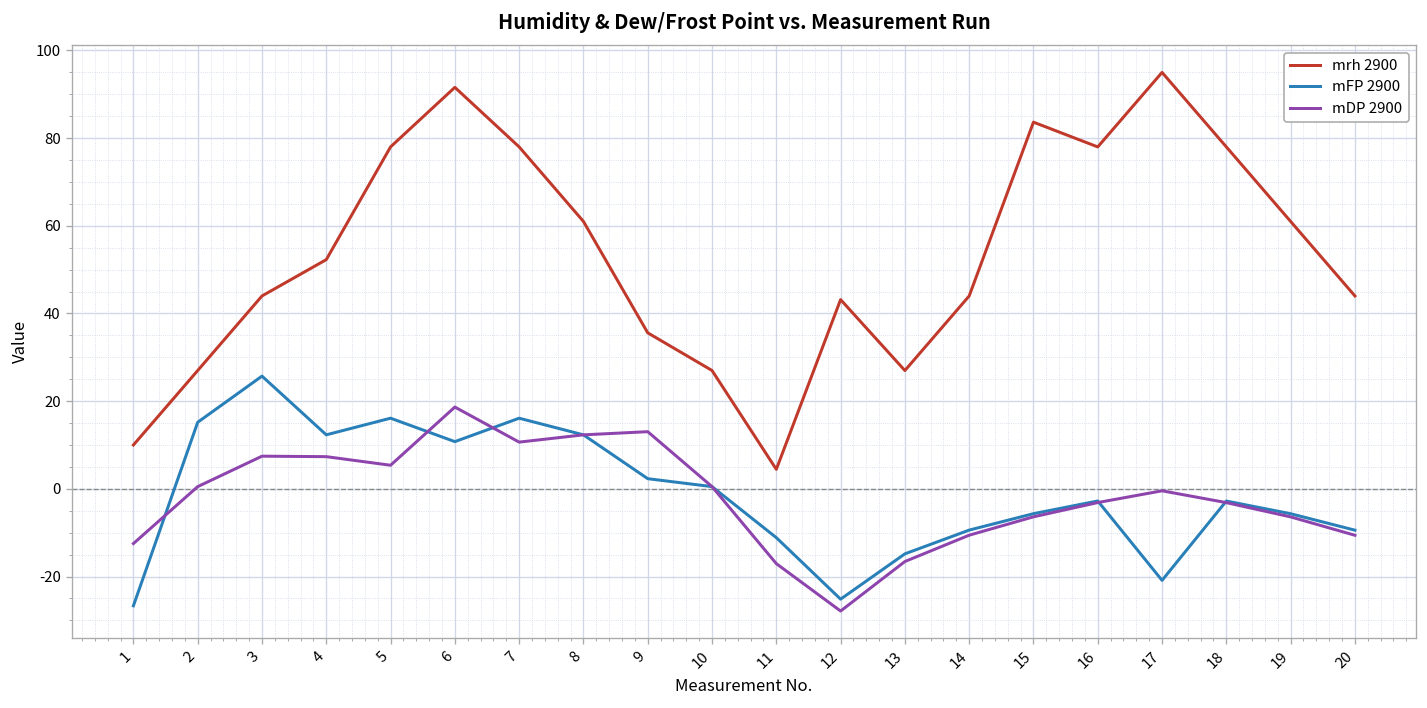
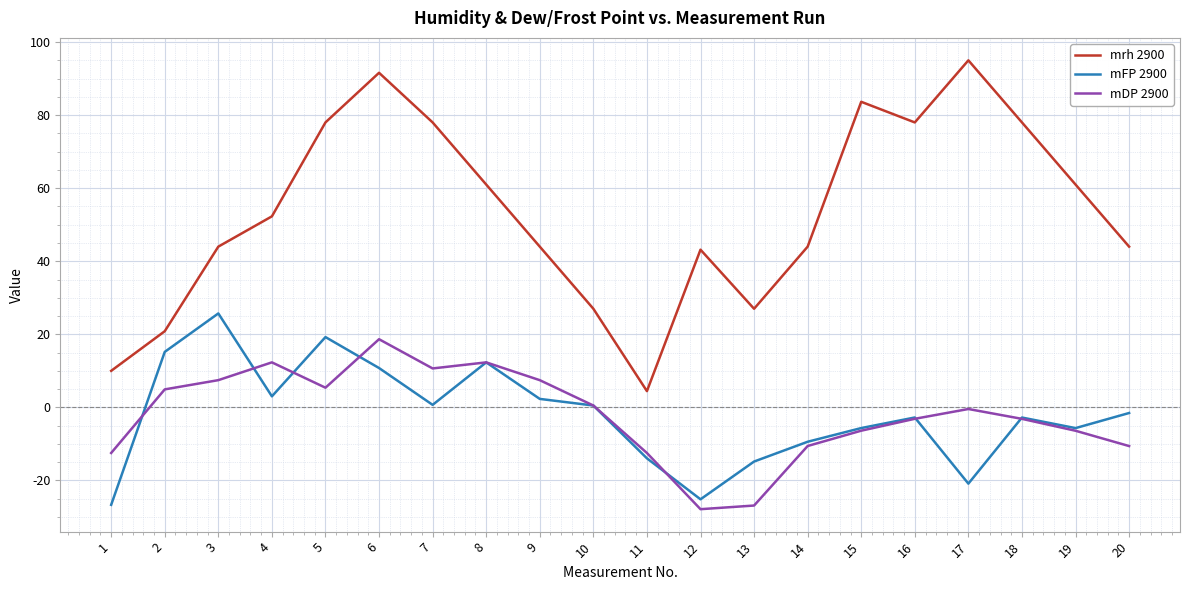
mrh 2900, 2: 27 -> 21
mDP 2900, 2: 1 -> 5
mFP 2900, 4: 12 -> 3
mDP 2900, 4: 7 -> 12
mFP 2900, 5: 16 -> 19
mFP 2900, 7: 16 -> 1
mrh 2900, 9: 36 -> 44
mDP 2900, 9: 13 -> 7
mFP 2900, 11: -11 -> -14
mDP 2900, 11: -17 -> -12
mDP 2900, 13: -17 -> -27
mFP 2900, 20: -9 -> -2
